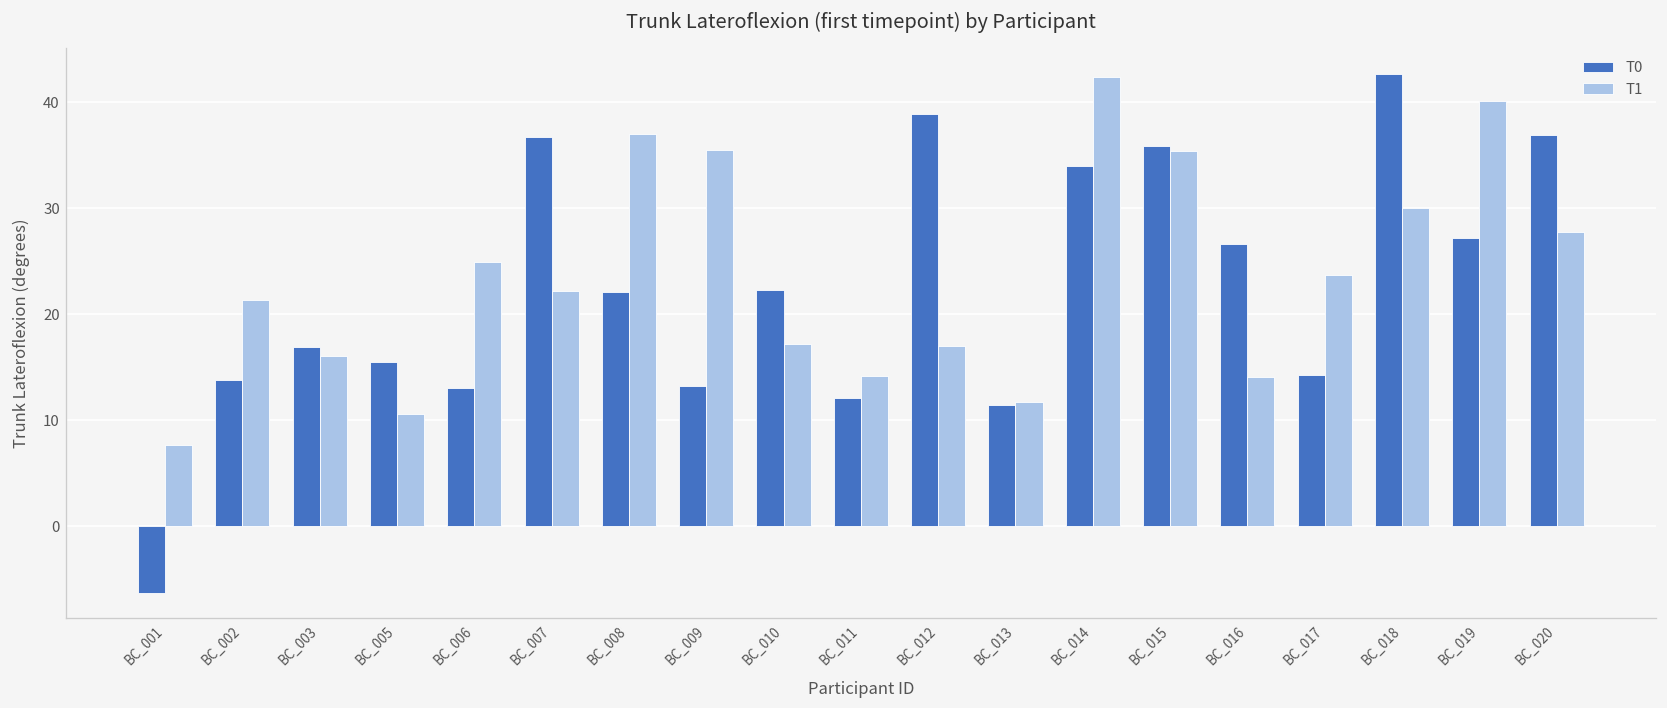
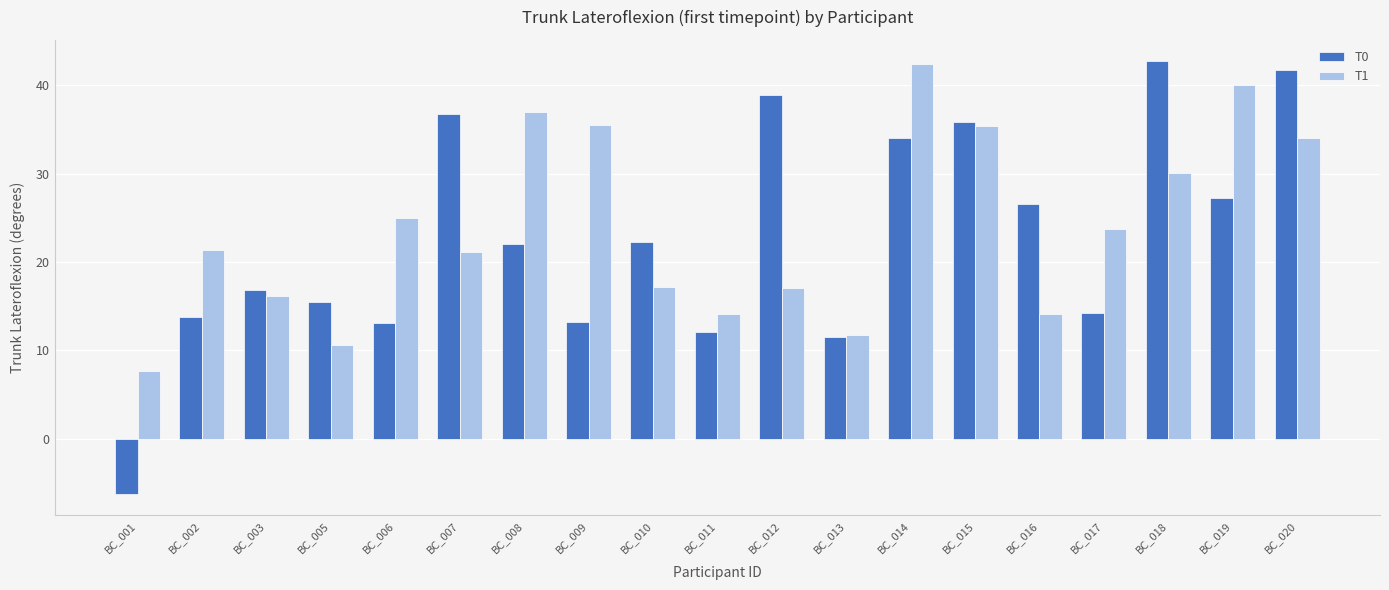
T1, BC_007: 22 -> 21
T0, BC_020: 37 -> 42
T1, BC_020: 28 -> 34
